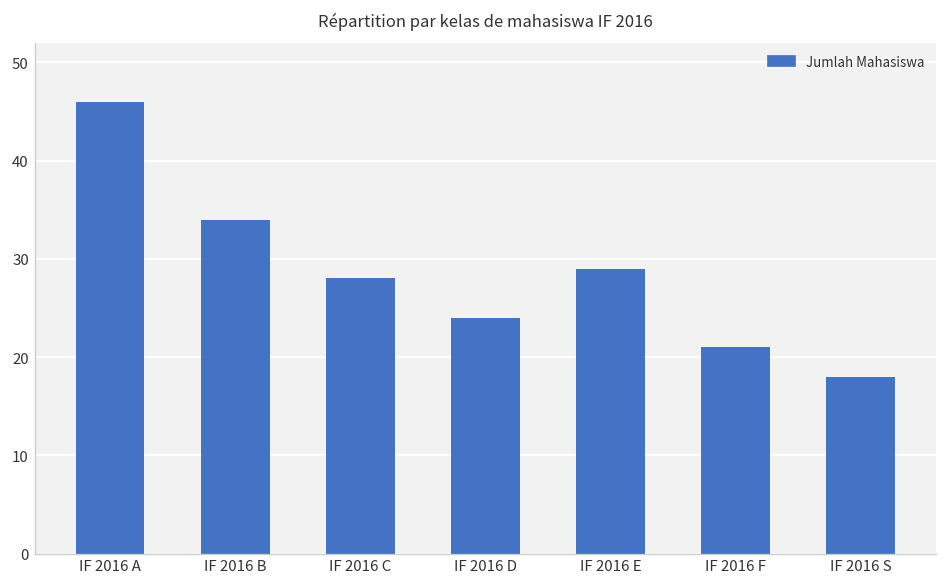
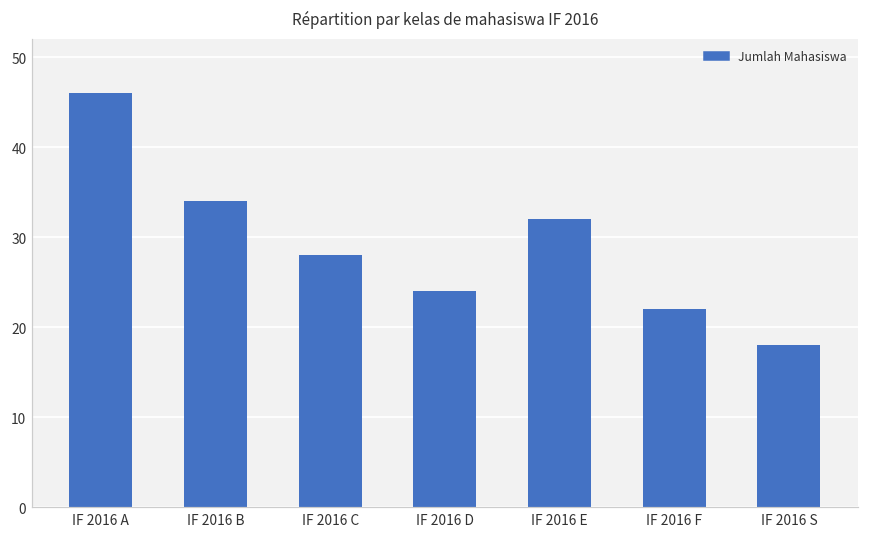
IF 2016 E: 29 -> 32
IF 2016 F: 21 -> 22
